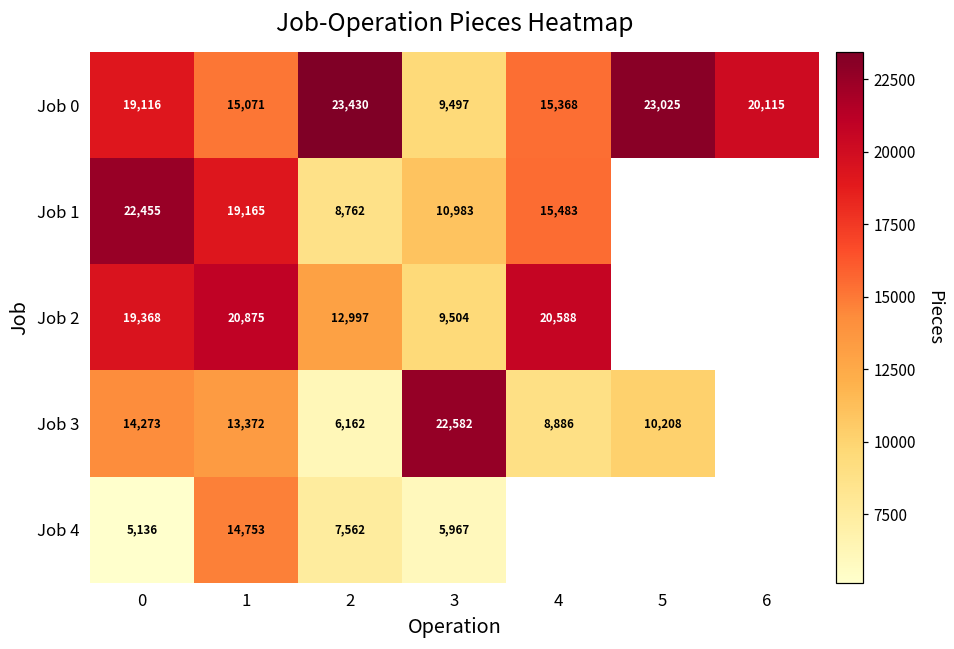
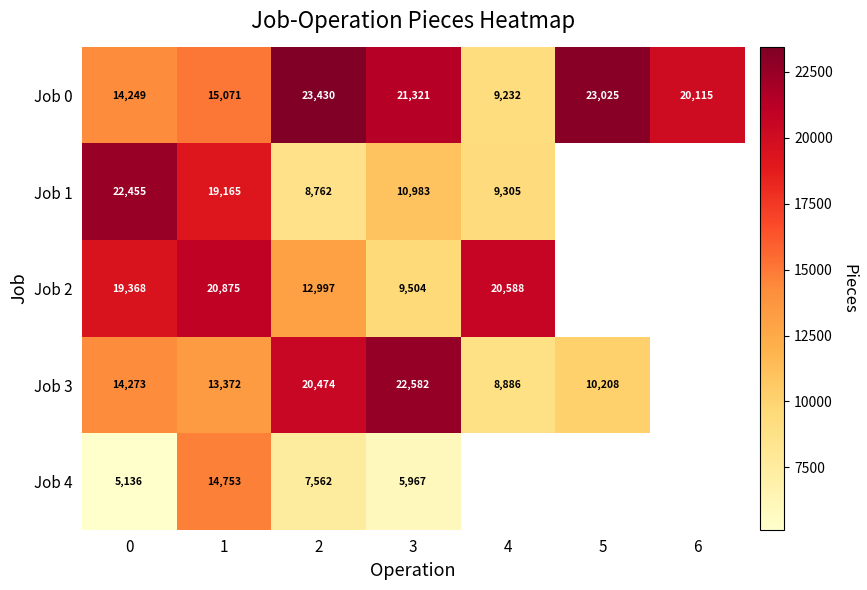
Job 0, 0: 19,116 -> 14,249
Job 0, 3: 9,497 -> 21,321
Job 0, 4: 15,368 -> 9,232
Job 1, 4: 15,483 -> 9,305
Job 3, 2: 6,162 -> 20,474
